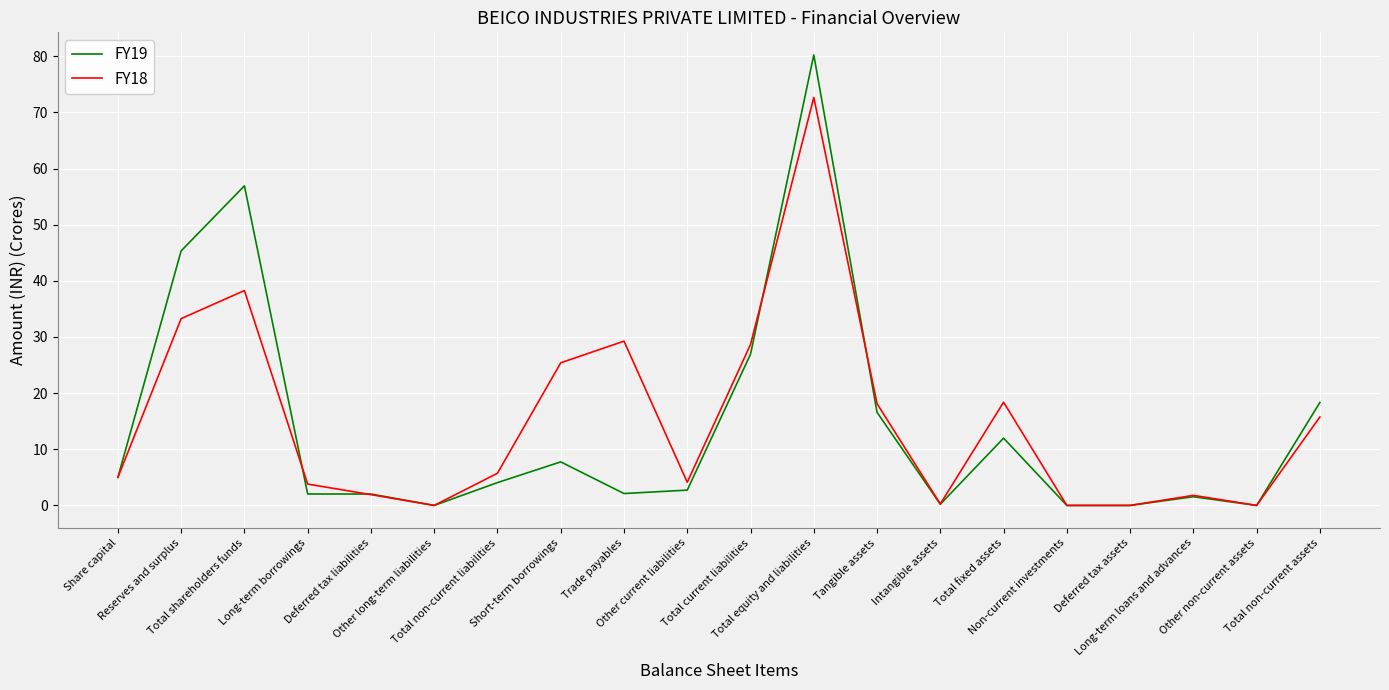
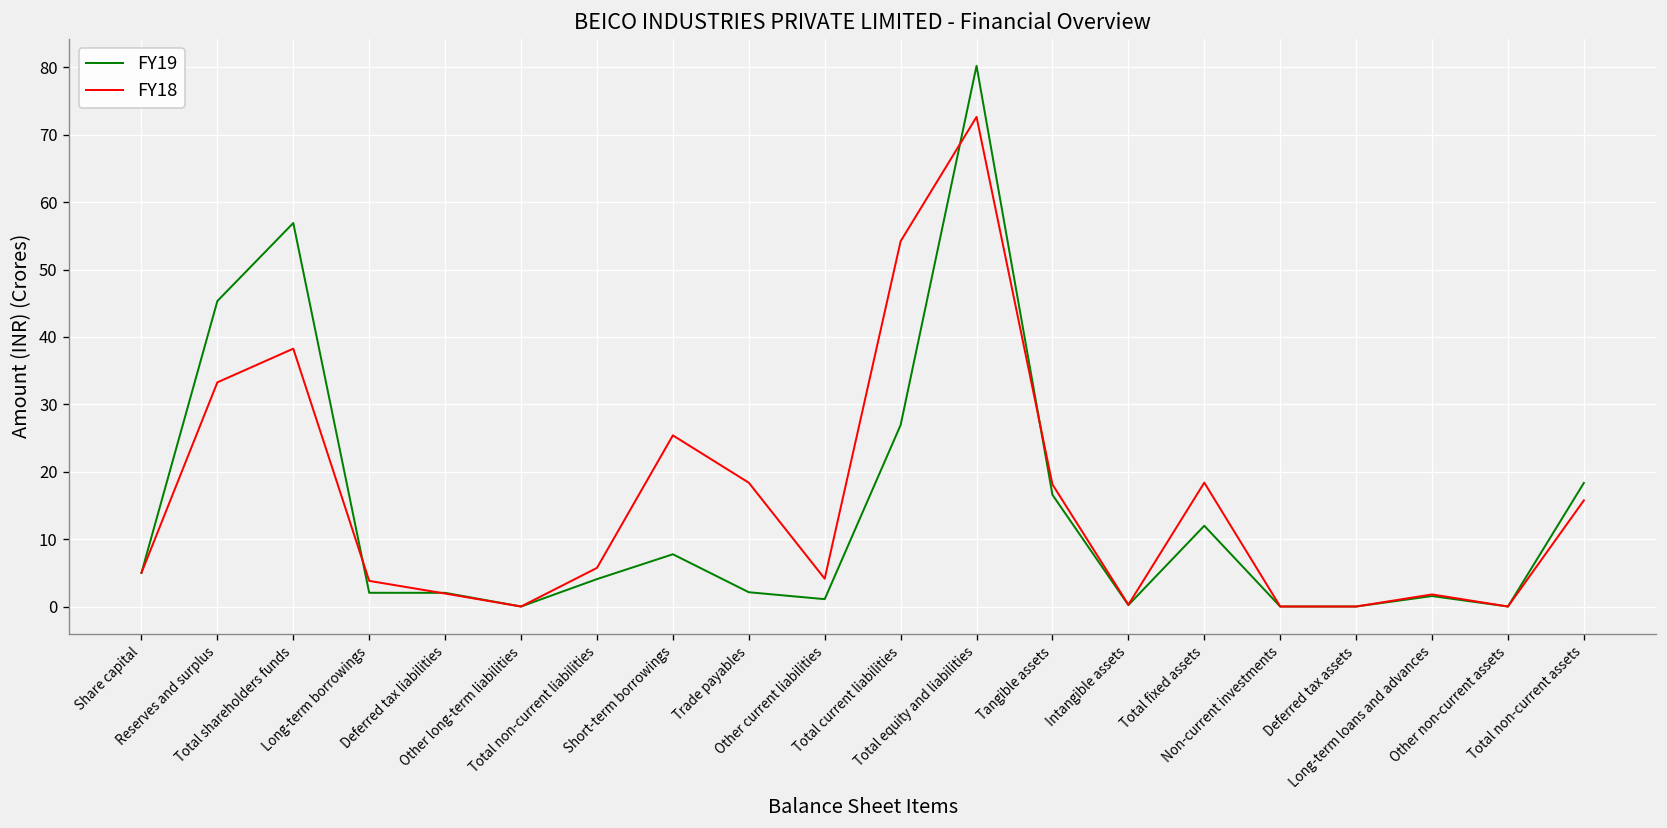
FY18, Trade payables: 29 -> 18
FY19, Other current liabilities: 3 -> 1
FY18, Total current liabilities: 29 -> 54
